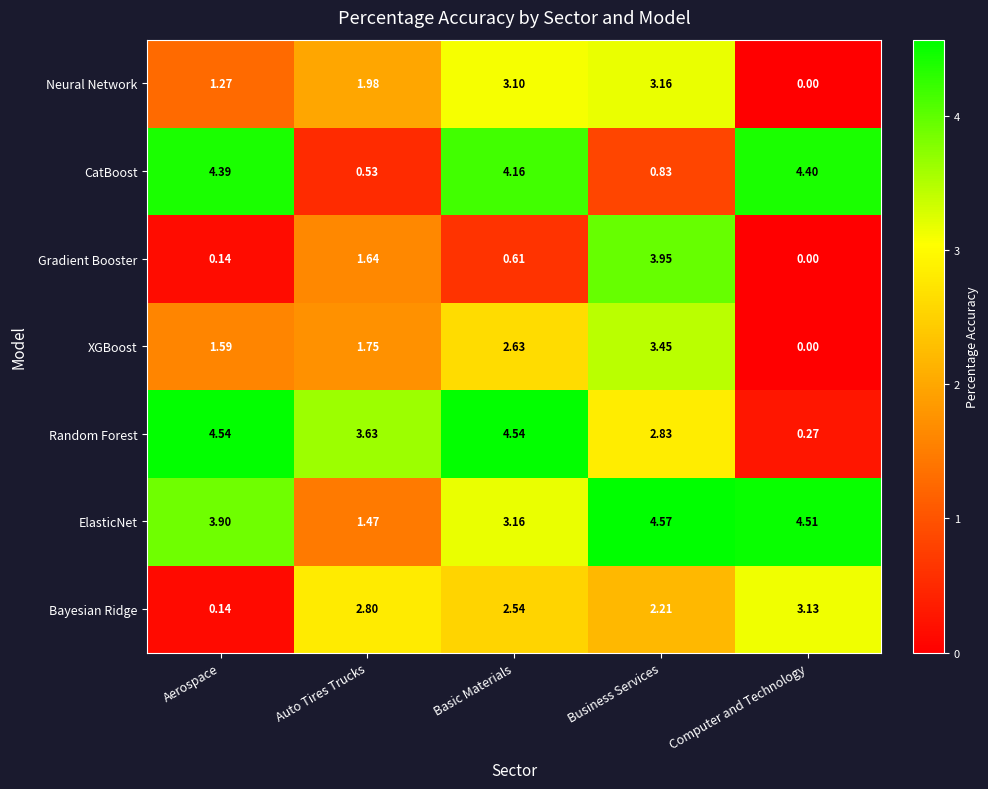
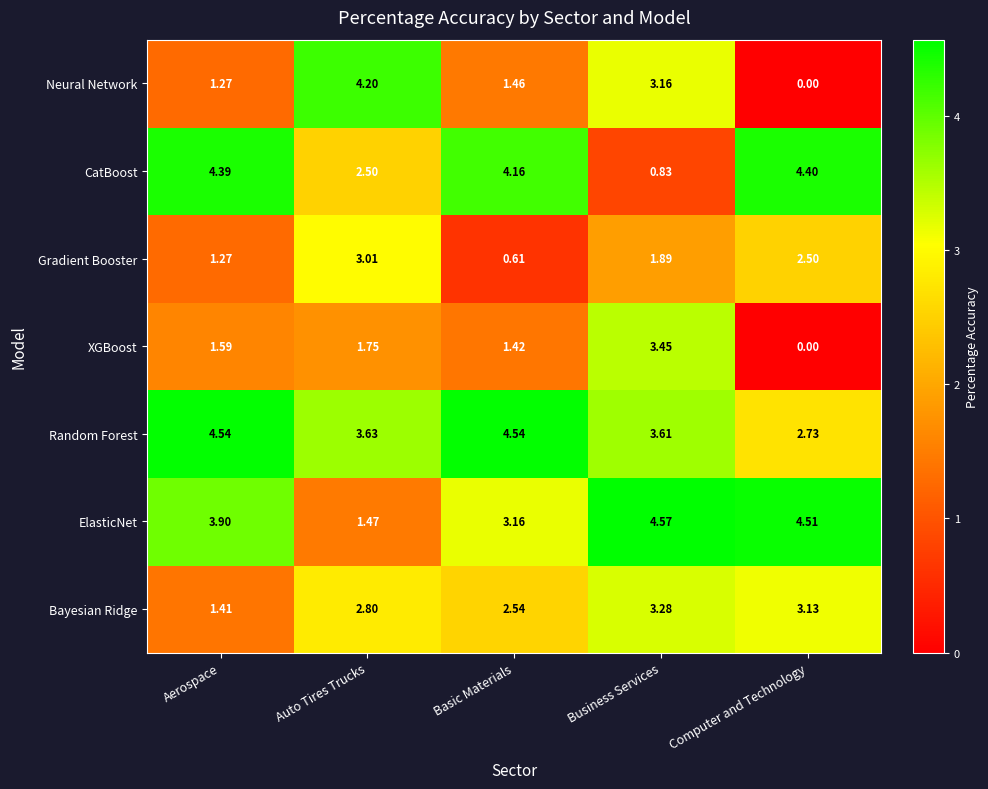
Neural Network, Auto Tires Trucks: 1.98 -> 4.20
Neural Network, Basic Materials: 3.10 -> 1.46
CatBoost, Auto Tires Trucks: 0.53 -> 2.50
Gradient Booster, Aerospace: 0.14 -> 1.27
Gradient Booster, Auto Tires Trucks: 1.64 -> 3.01
Gradient Booster, Business Services: 3.95 -> 1.89
Gradient Booster, Computer and Technology: 0.00 -> 2.50
XGBoost, Basic Materials: 2.63 -> 1.42
Random Forest, Business Services: 2.83 -> 3.61
Random Forest, Computer and Technology: 0.27 -> 2.73
Bayesian Ridge, Aerospace: 0.14 -> 1.41
Bayesian Ridge, Business Services: 2.21 -> 3.28
